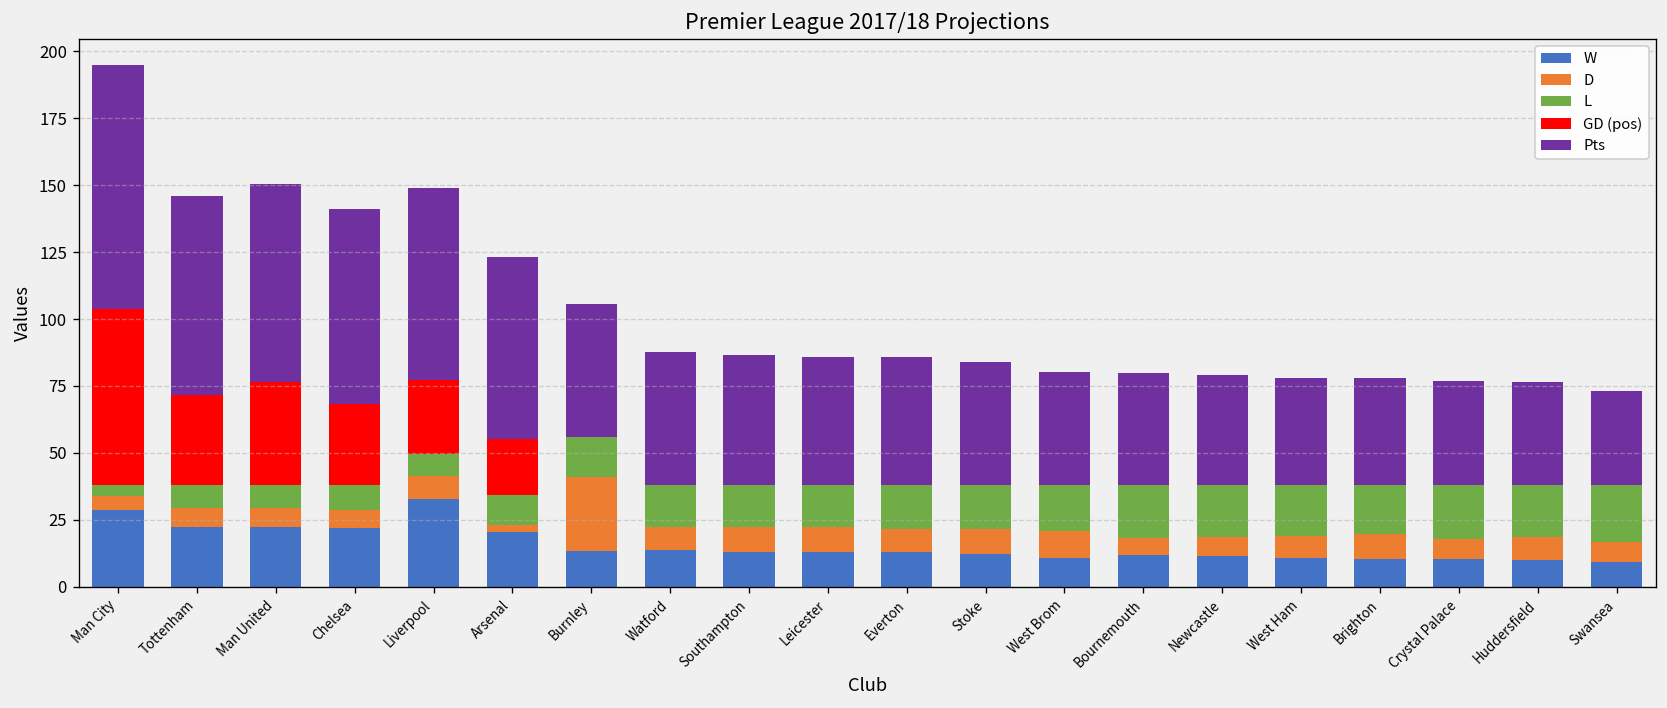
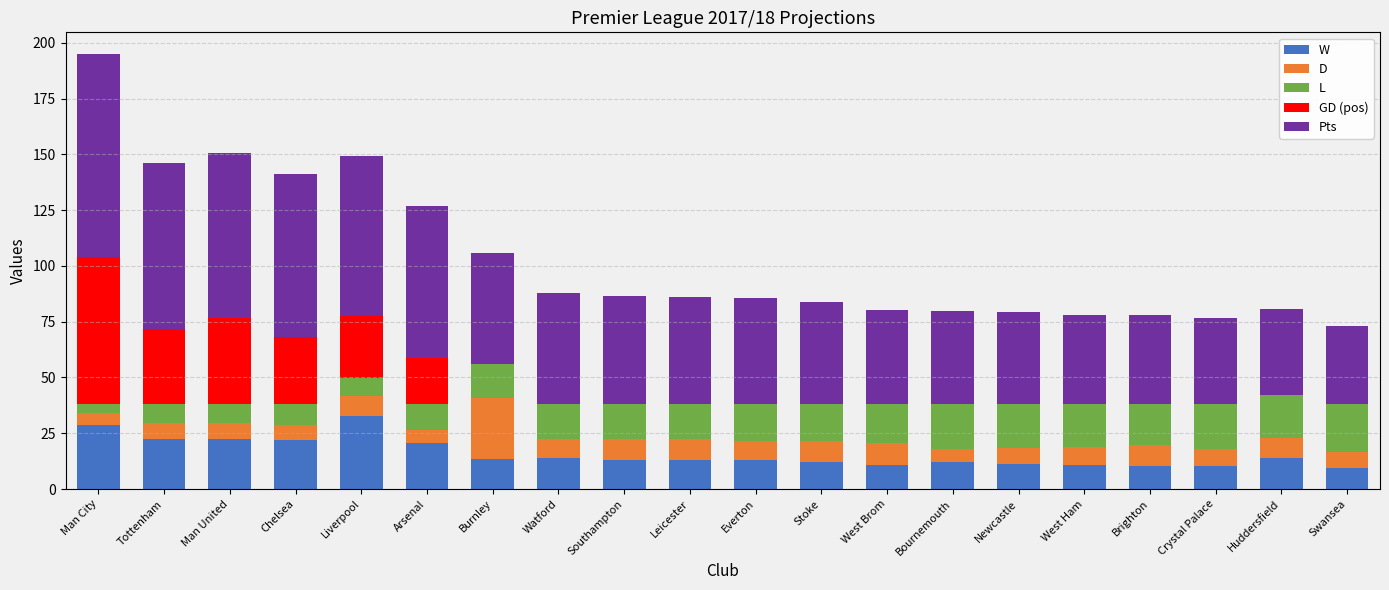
D, Arsenal: 2 -> 6
W, Huddersfield: 10 -> 14
